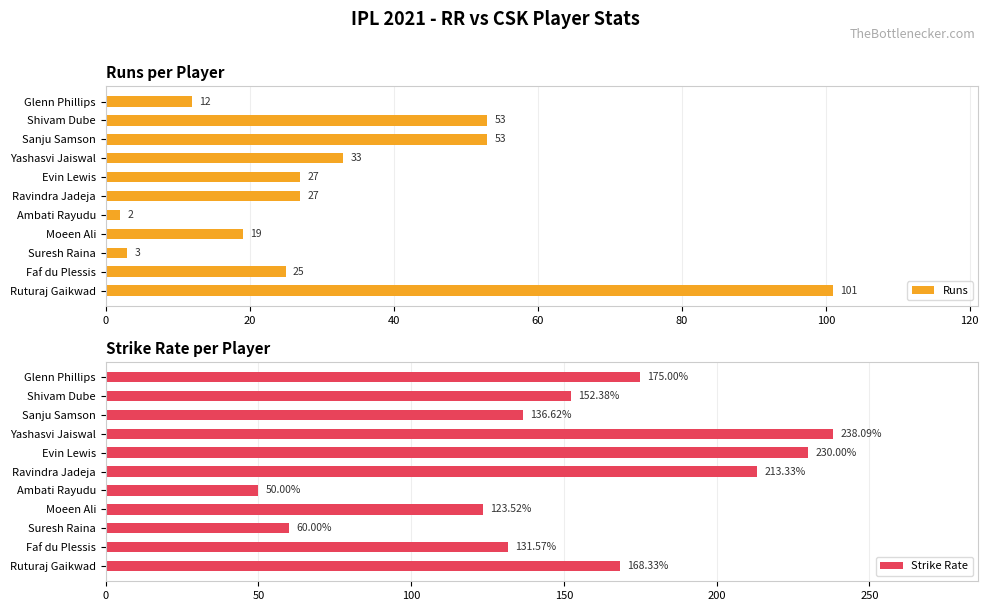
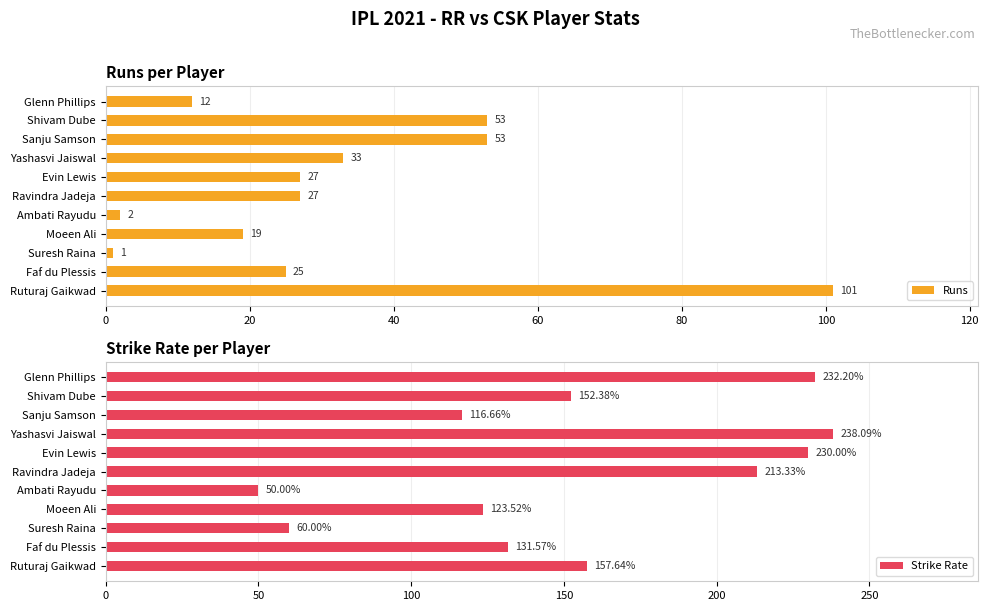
Runs per Player, Suresh Raina: 3 -> 1
Strike Rate per Player, Glenn Phillips: 175.00% -> 232.20%
Strike Rate per Player, Sanju Samson: 136.62% -> 116.66%
Strike Rate per Player, Ruturaj Gaikwad: 168.33% -> 157.64%
